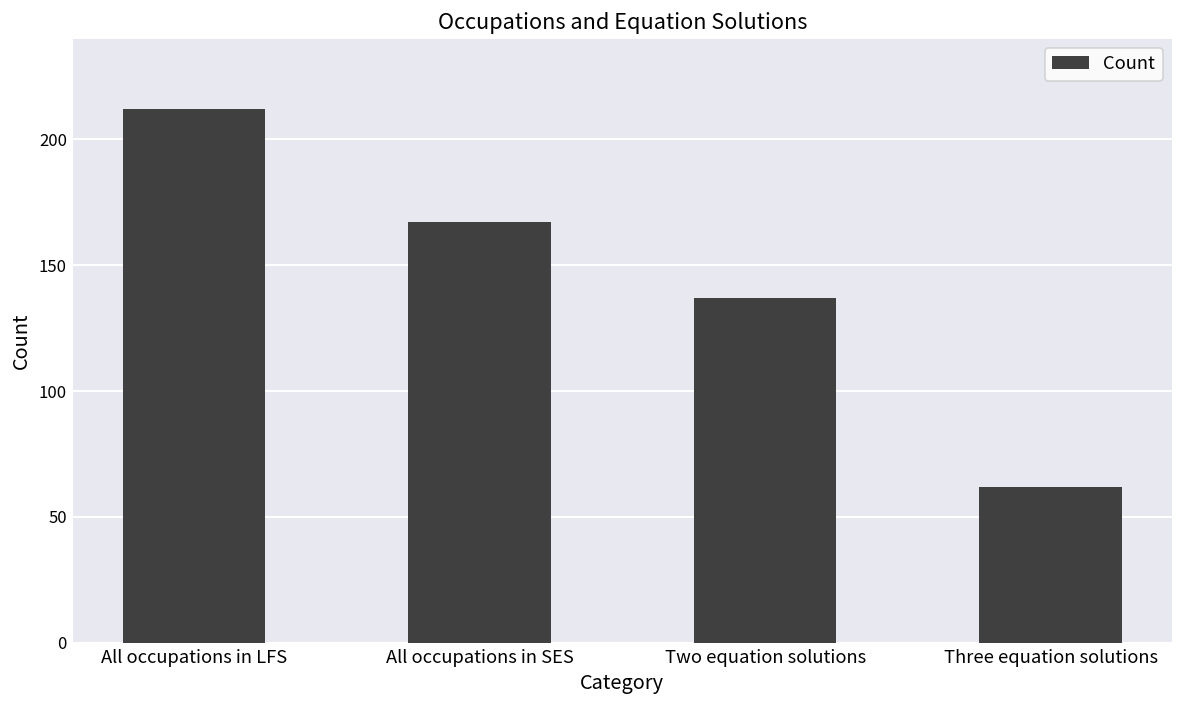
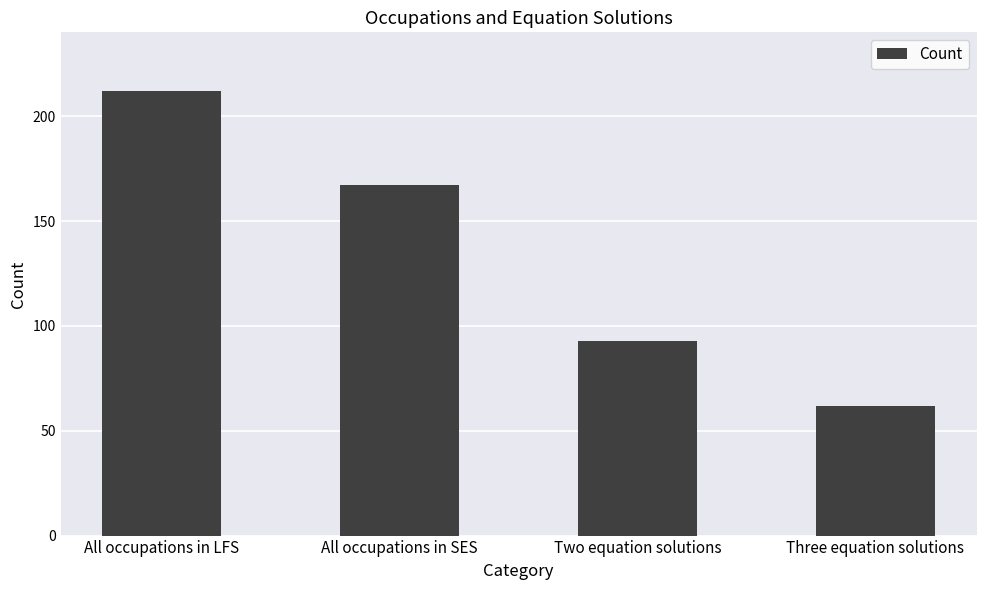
Two equation solutions: 137 -> 93
